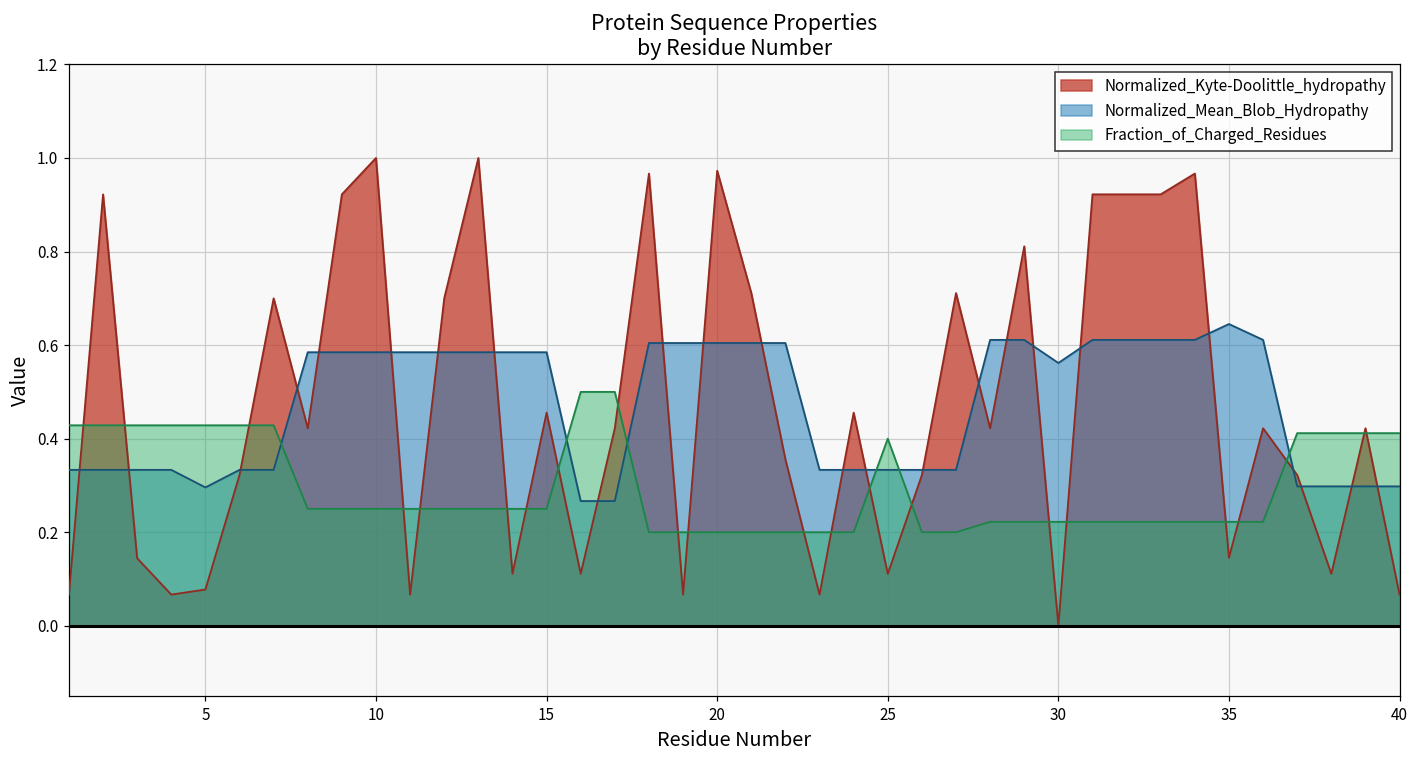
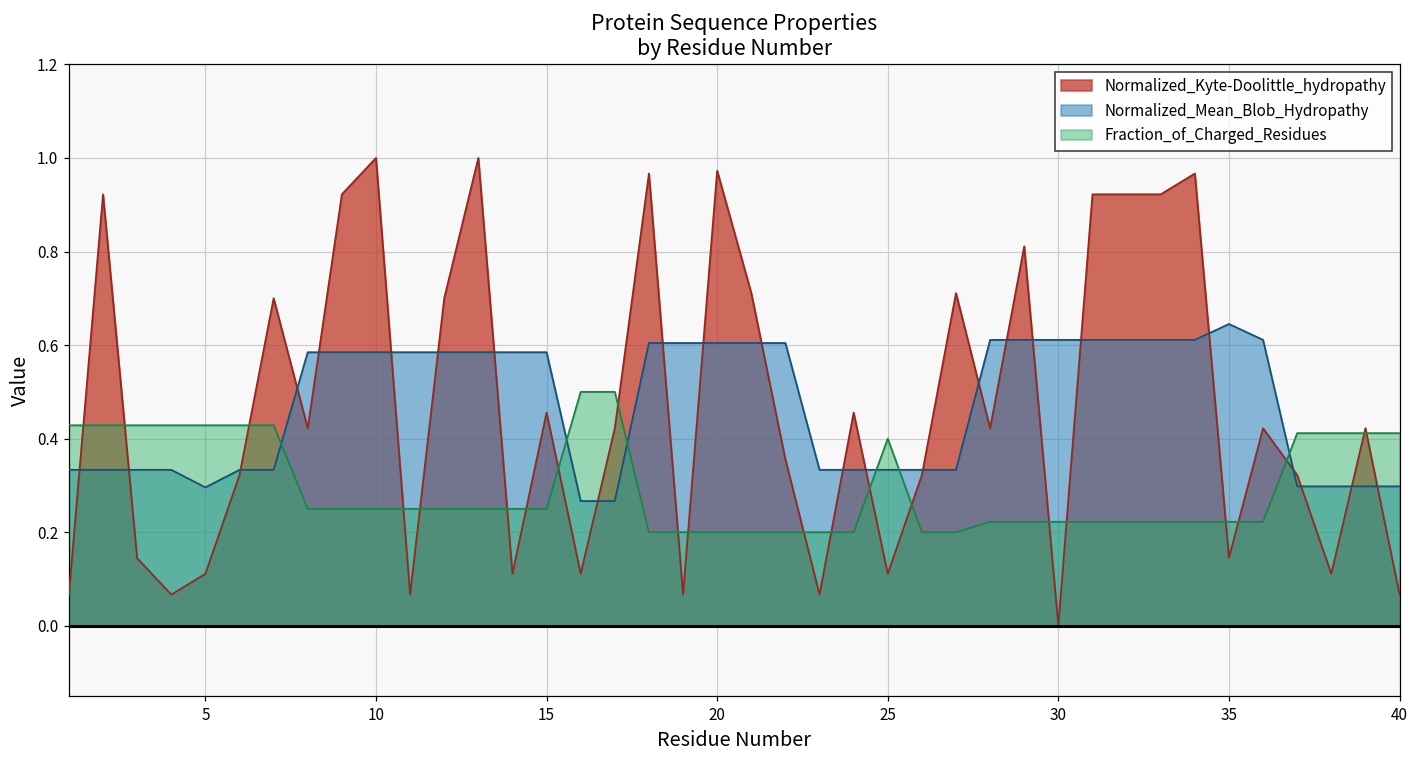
Normalized_Kyte-Doolittle_hydropathy, 5: 0.08 -> 0.11
Normalized_Mean_Blob_Hydropathy, 30: 0.56 -> 0.61
